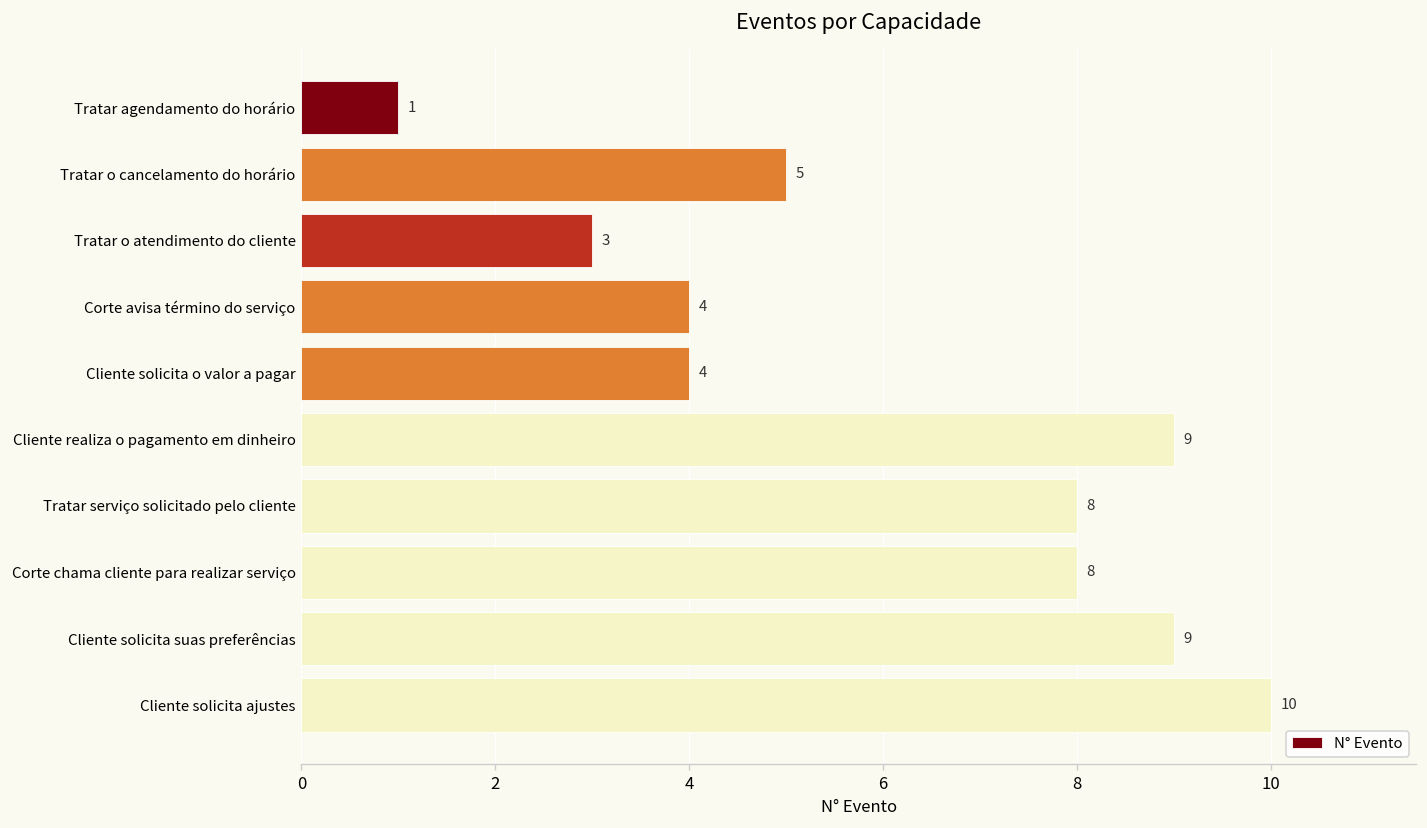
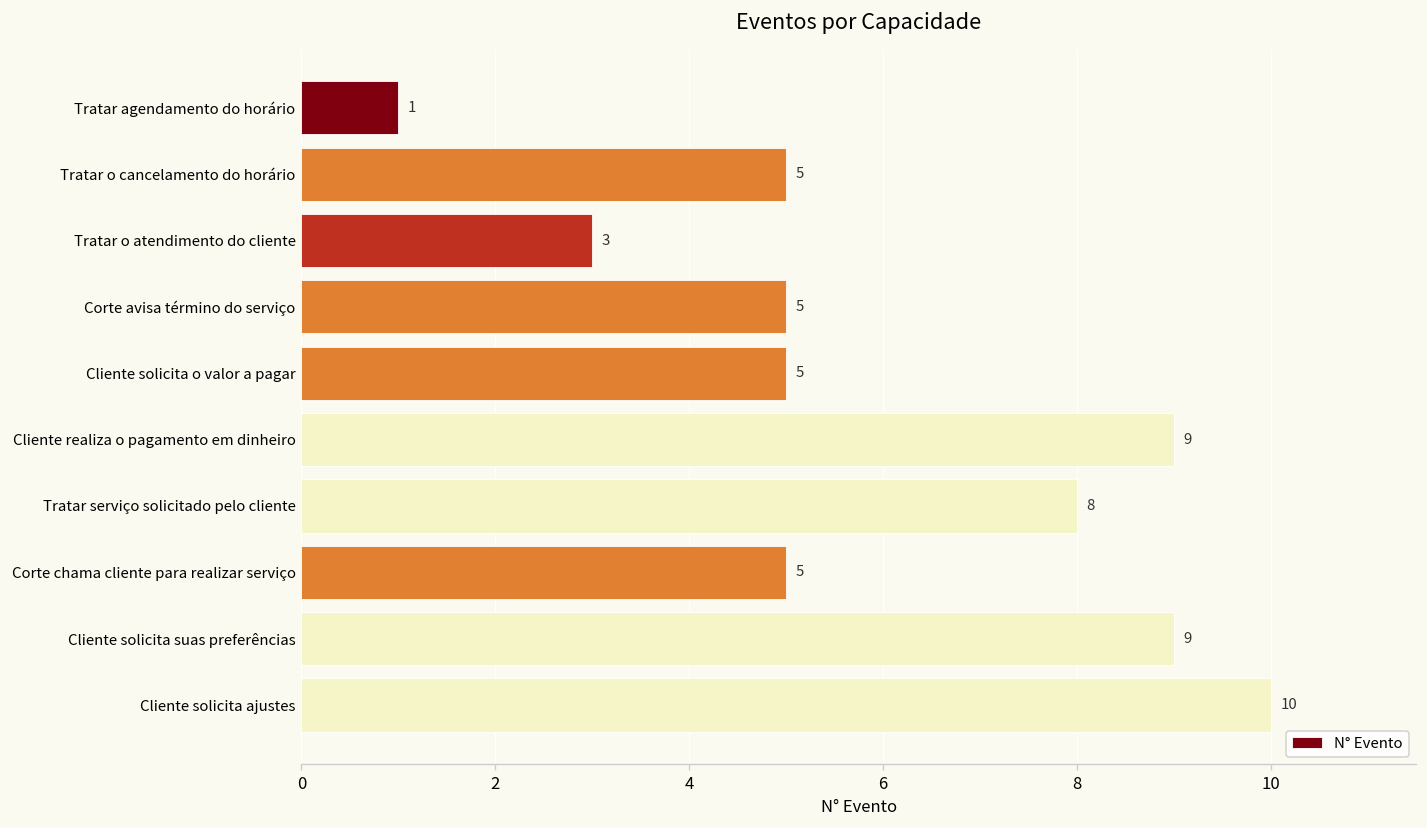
Corte avisa término do serviço: 4 -> 5
Cliente solicita o valor a pagar: 4 -> 5
Corte chama cliente para realizar serviço: 8 -> 5
